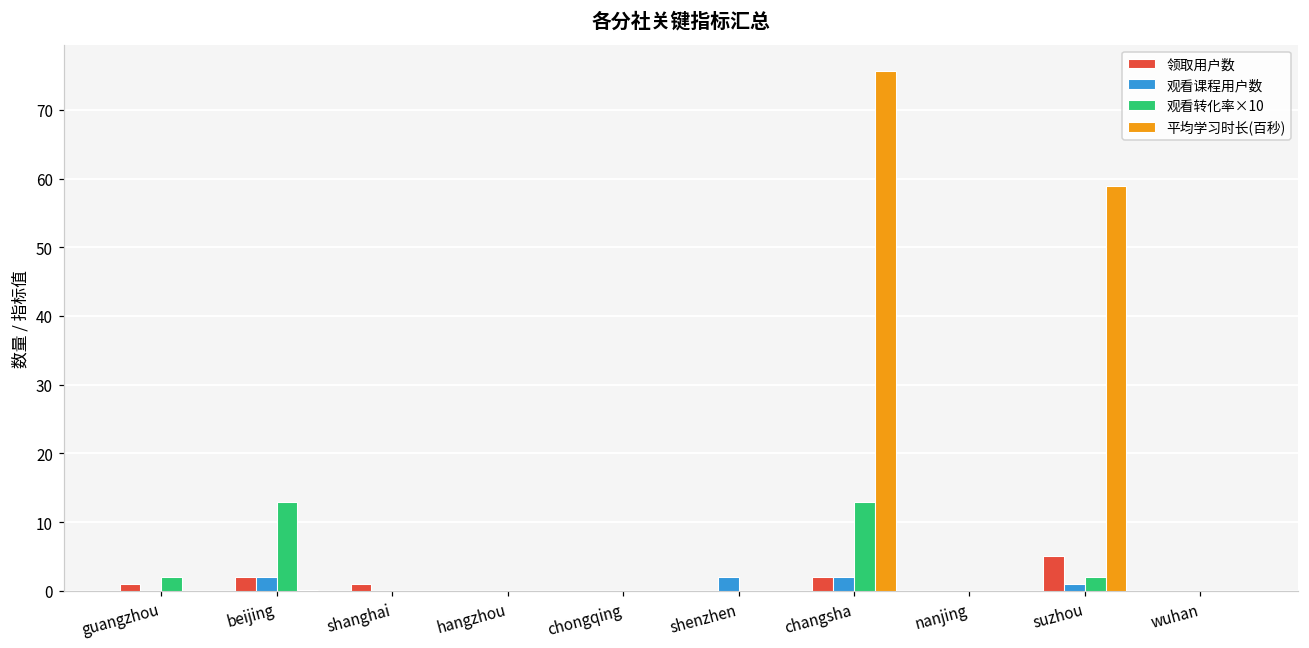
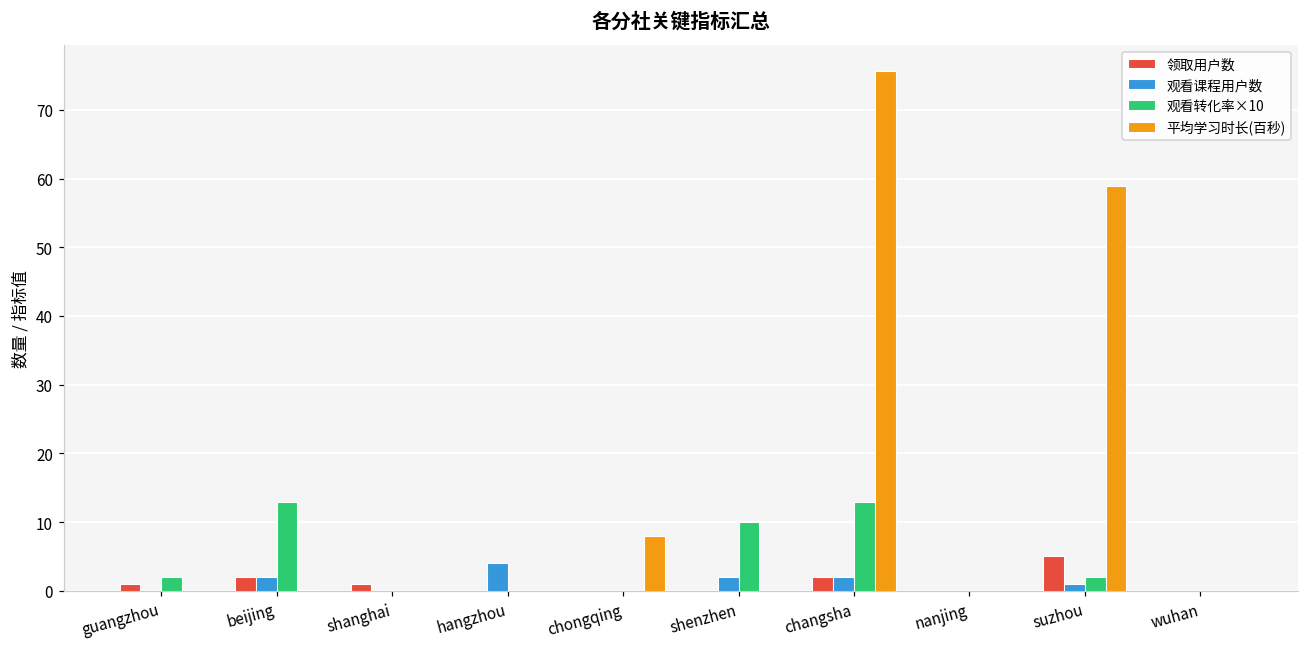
观看课程用户数, hangzhou: 0 -> 4
平均学习时长(百秒), chongqing: 0 -> 8
观看转化率×10, shenzhen: 0 -> 10
